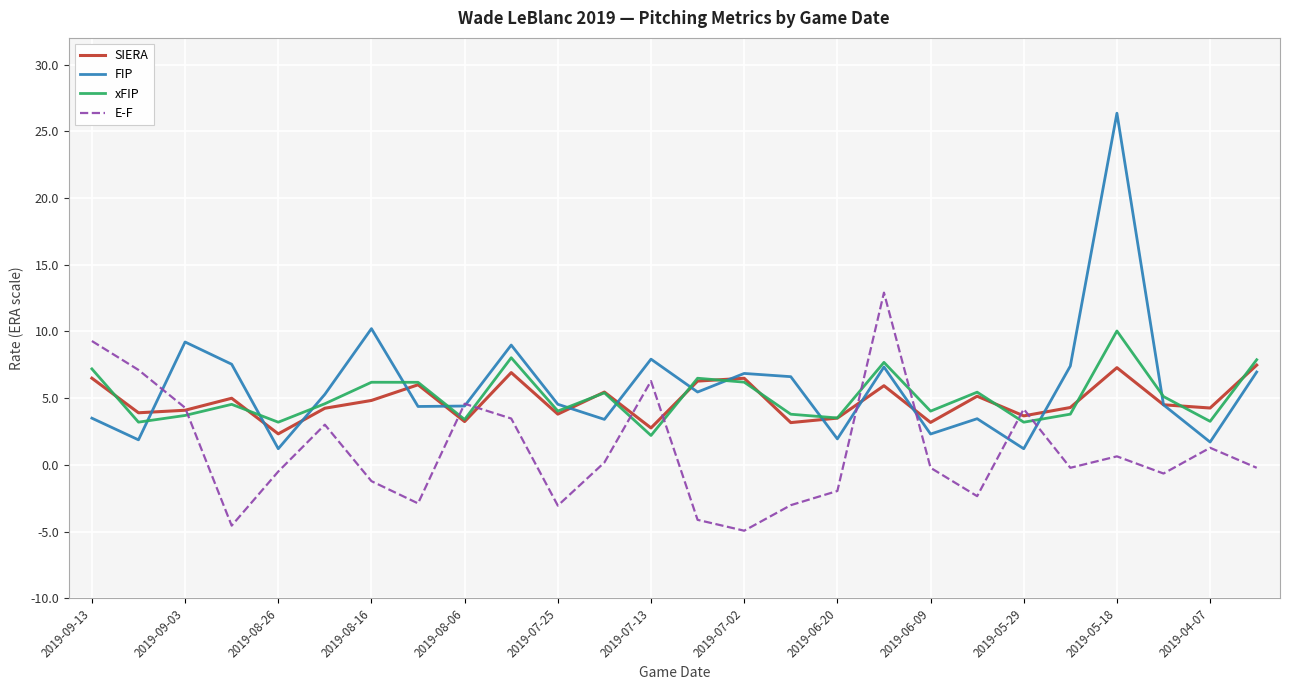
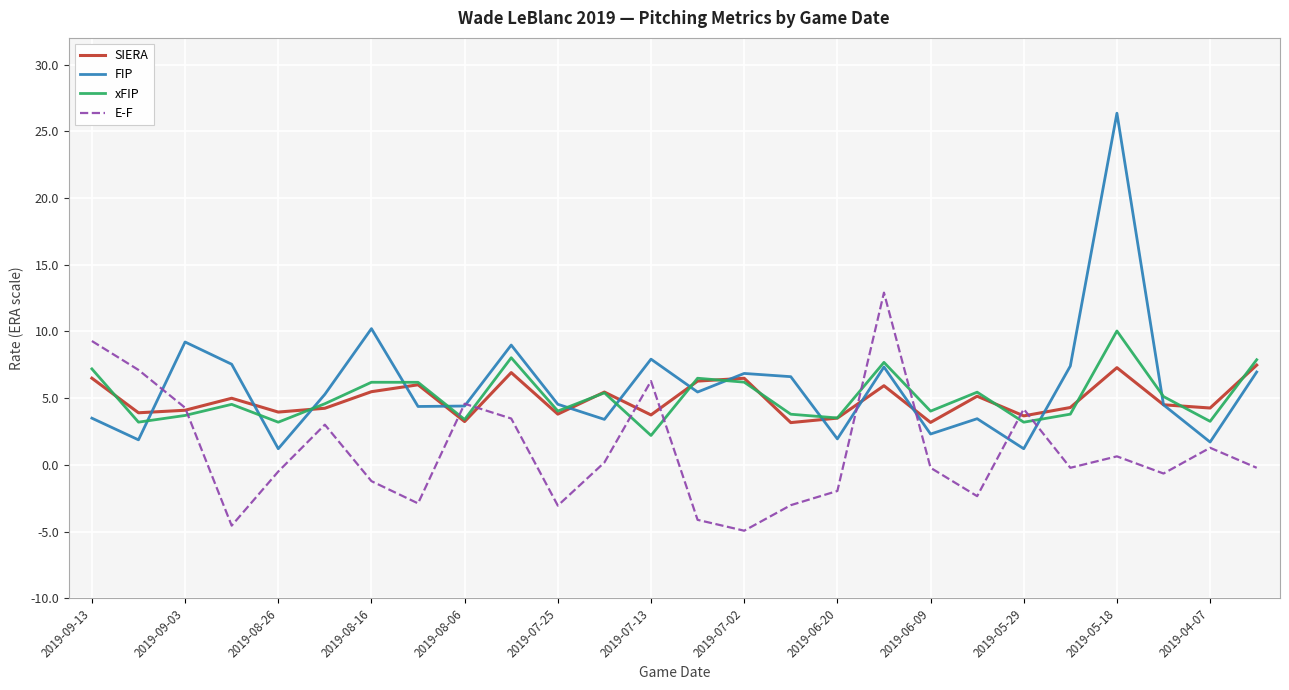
SIERA, 2019-08-26: 2.3 -> 4.0
SIERA, 2019-08-16: 4.8 -> 5.5
SIERA, 2019-07-13: 2.8 -> 3.7
